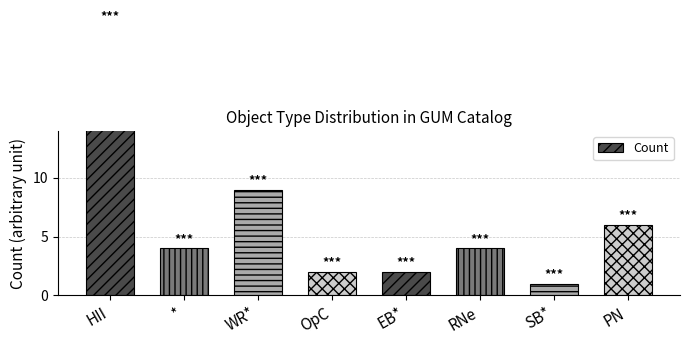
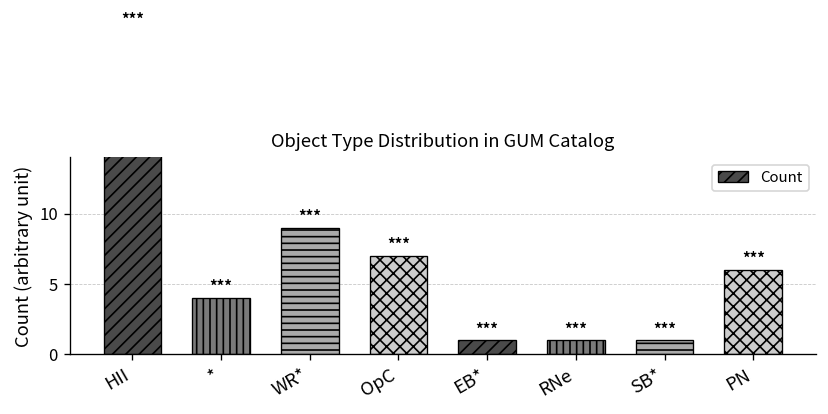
OpC: 2 -> 7
EB*: 2 -> 1
RNe: 4 -> 1
